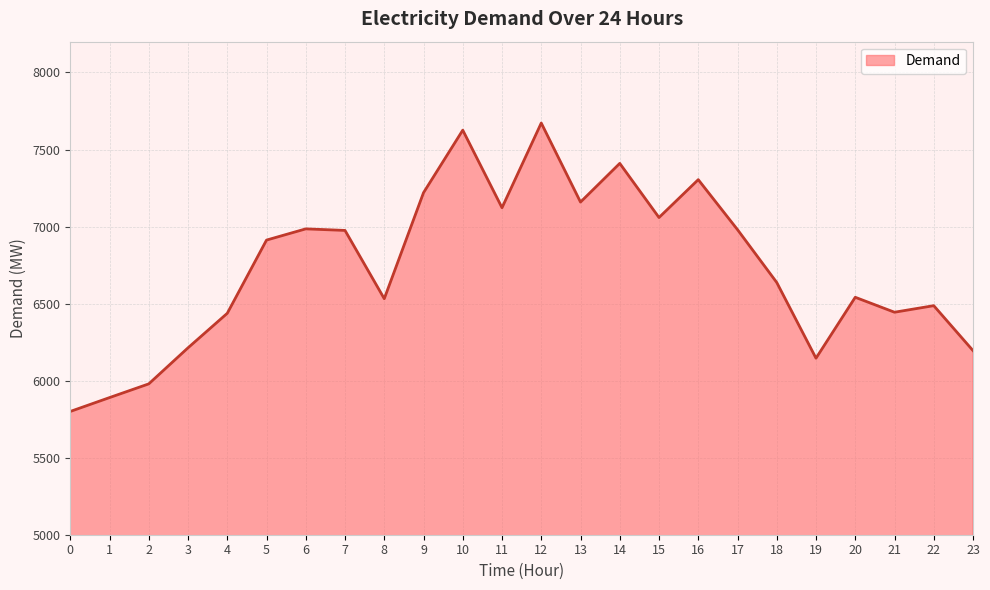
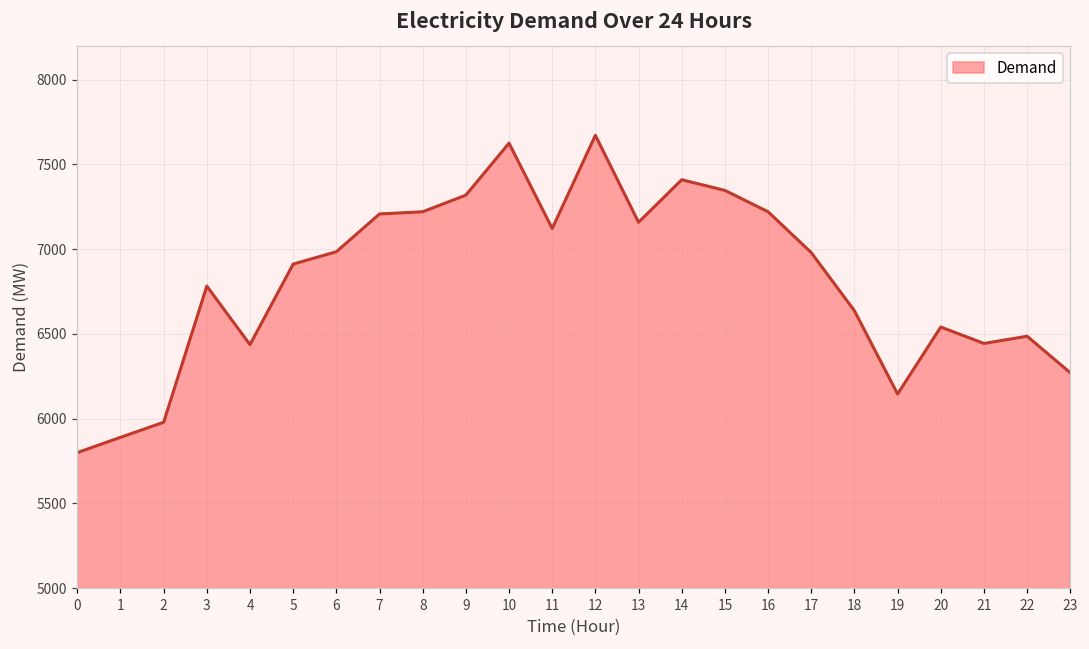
3: 6210 -> 6780
7: 6970 -> 7210
8: 6530 -> 7220
9: 7220 -> 7320
15: 7060 -> 7350
16: 7300 -> 7220
23: 6200 -> 6270
